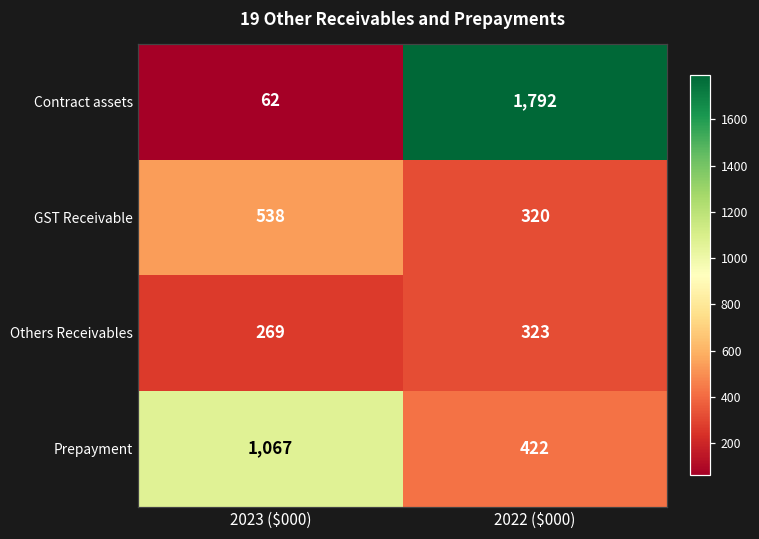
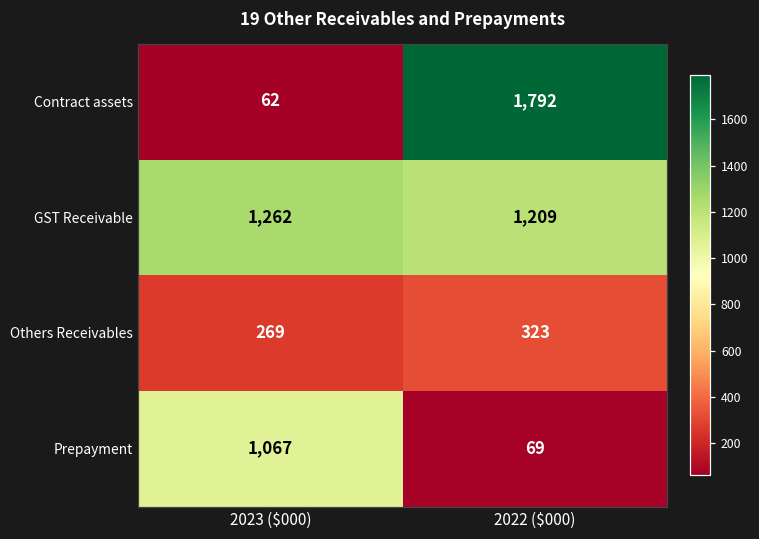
GST Receivable, 2023 ($000): 538 -> 1,262
GST Receivable, 2022 ($000): 320 -> 1,209
Prepayment, 2022 ($000): 422 -> 69
